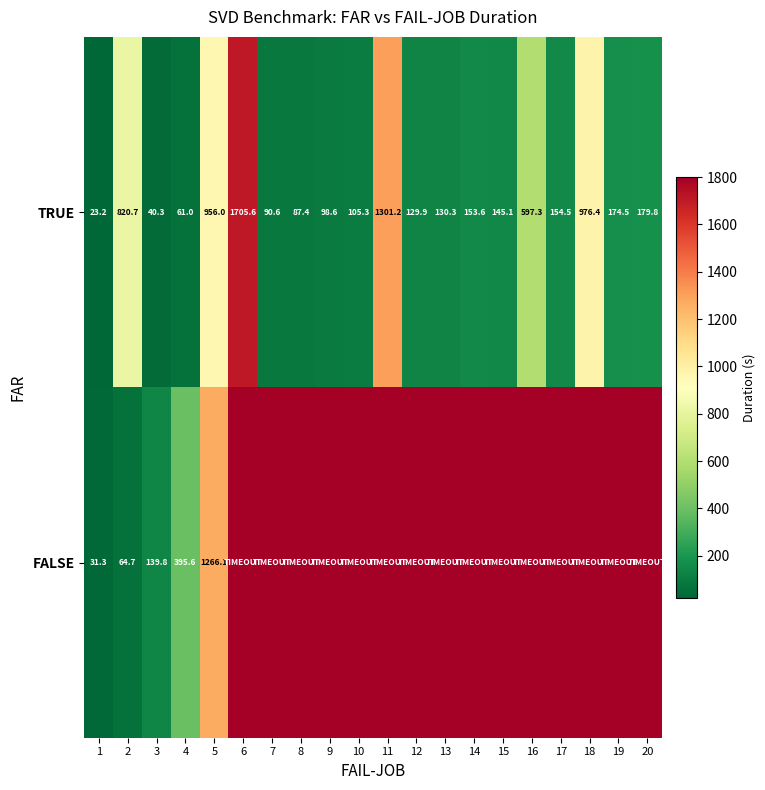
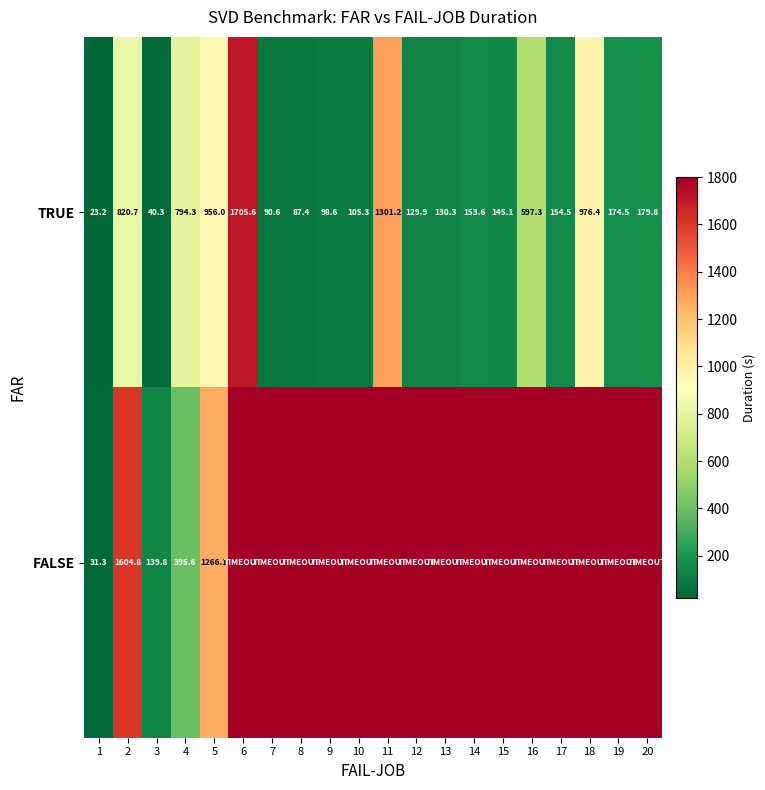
TRUE, 4: 61.0 -> 794.3
FALSE, 2: 64.7 -> 1604.8
